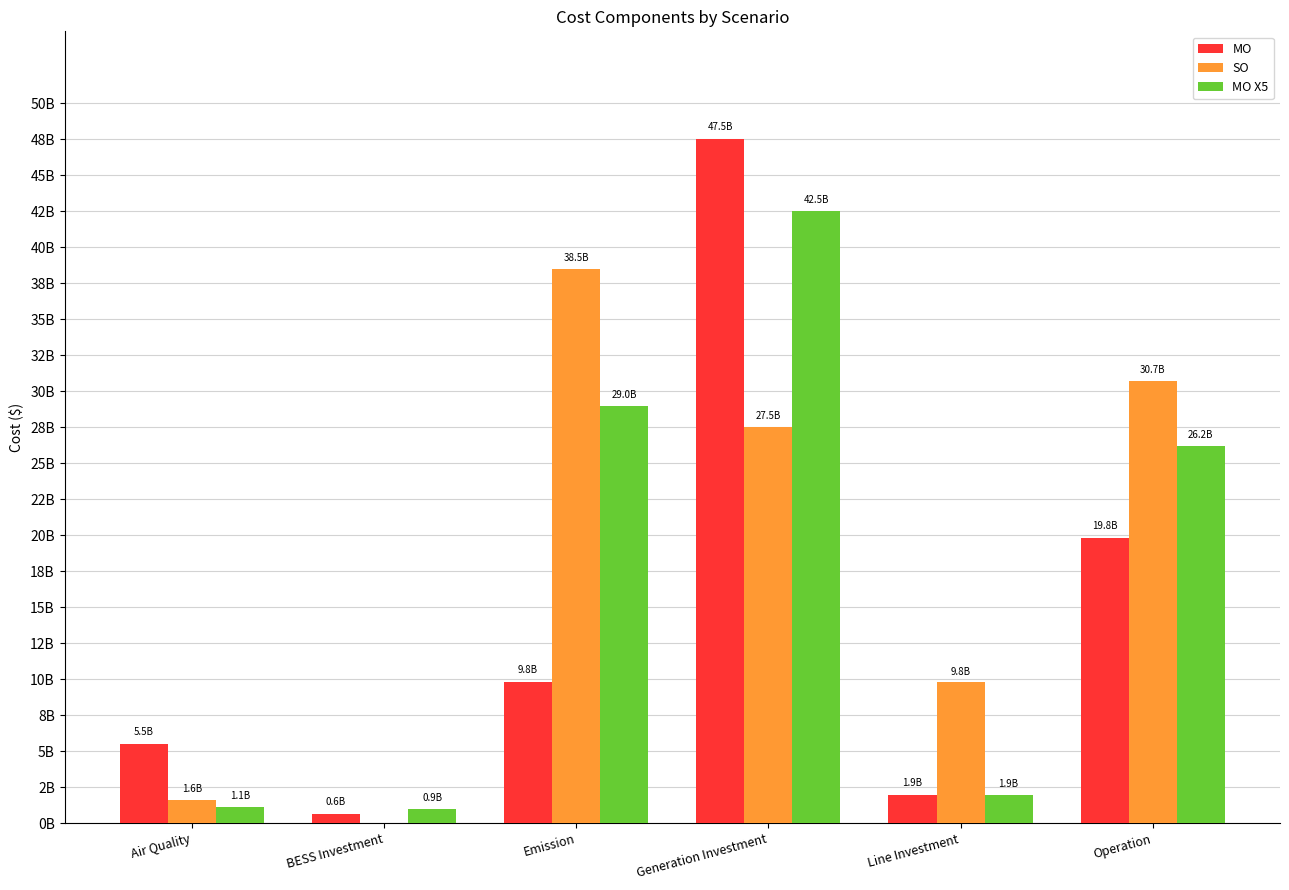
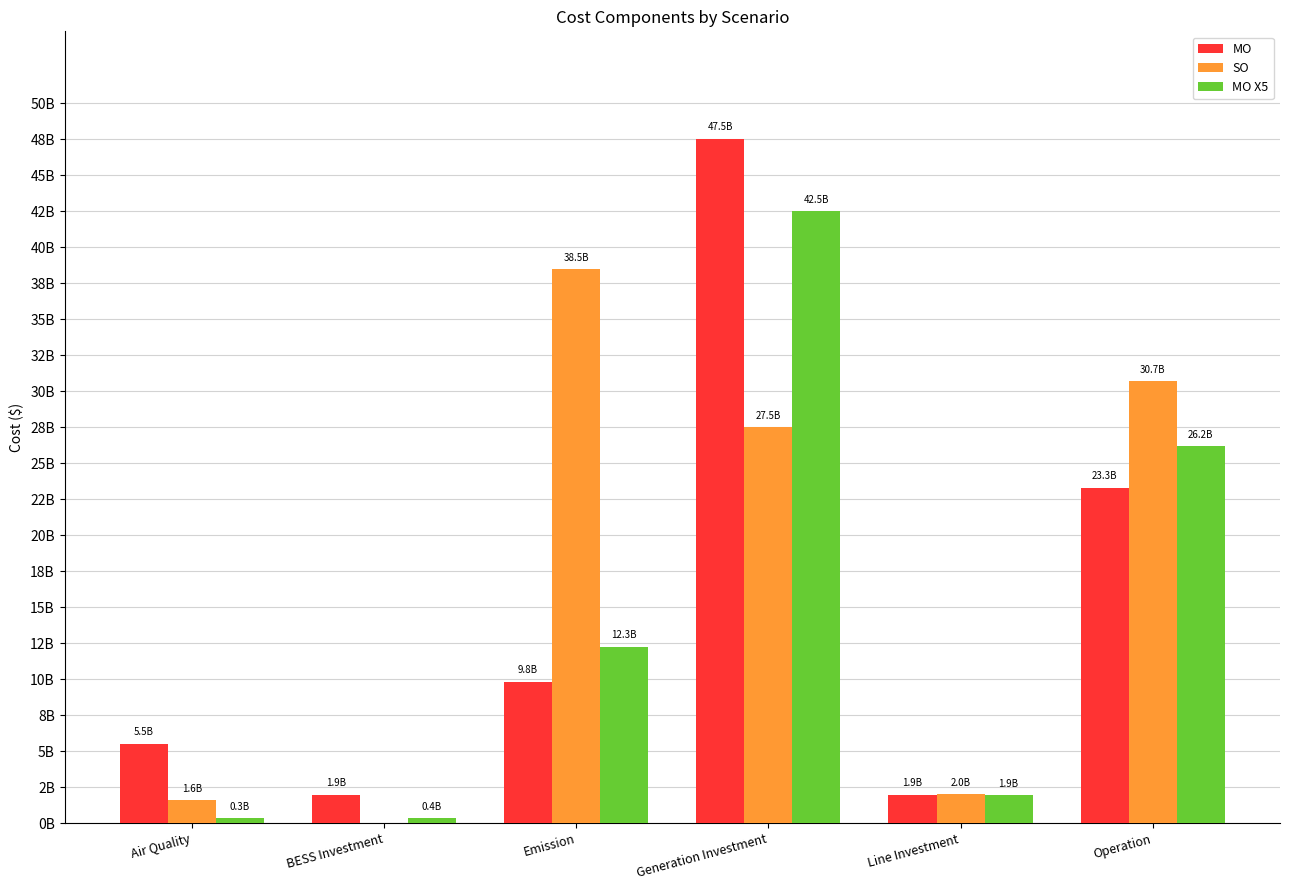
MO X5, Air Quality: 1.1B -> 0.3B
MO, BESS Investment: 0.6B -> 1.9B
MO X5, BESS Investment: 0.9B -> 0.4B
MO X5, Emission: 29.0B -> 12.3B
SO, Line Investment: 9.8B -> 2.0B
MO, Operation: 19.8B -> 23.3B
